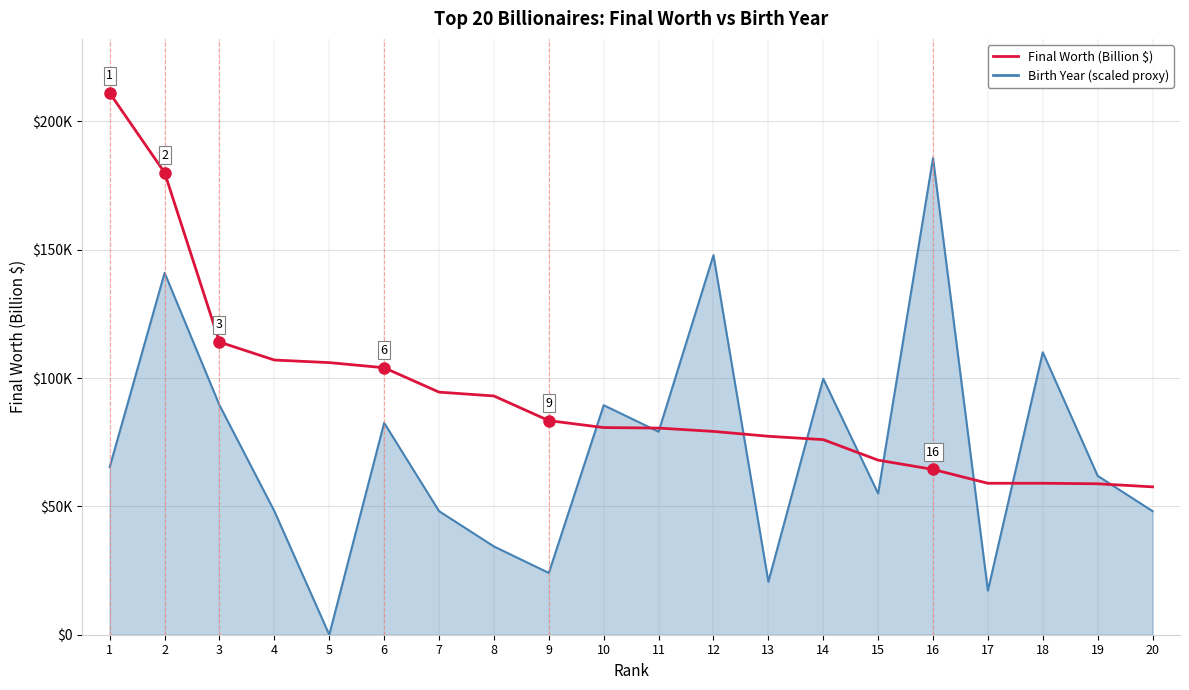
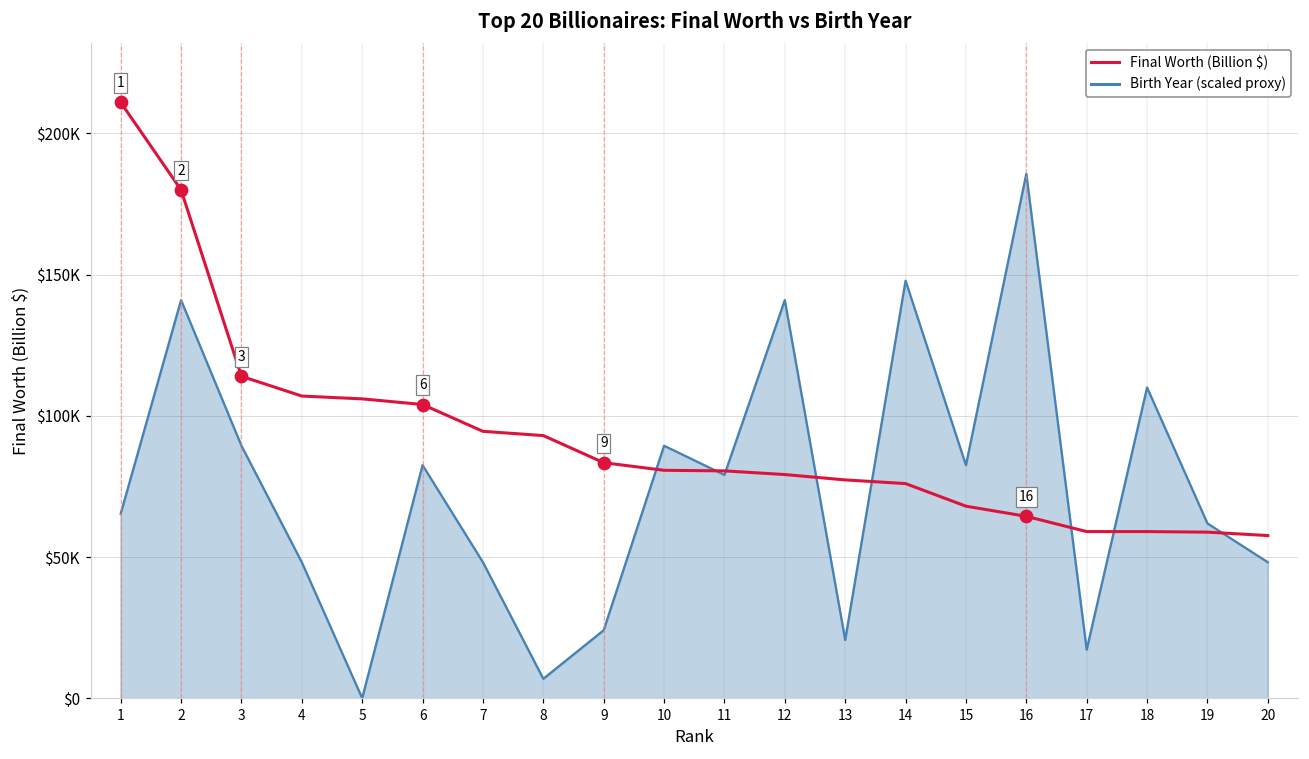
Birth Year (scaled proxy), 8: $34000 -> $7000
Birth Year (scaled proxy), 12: $148000 -> $141000
Birth Year (scaled proxy), 14: $100000 -> $148000
Birth Year (scaled proxy), 15: $55000 -> $83000
